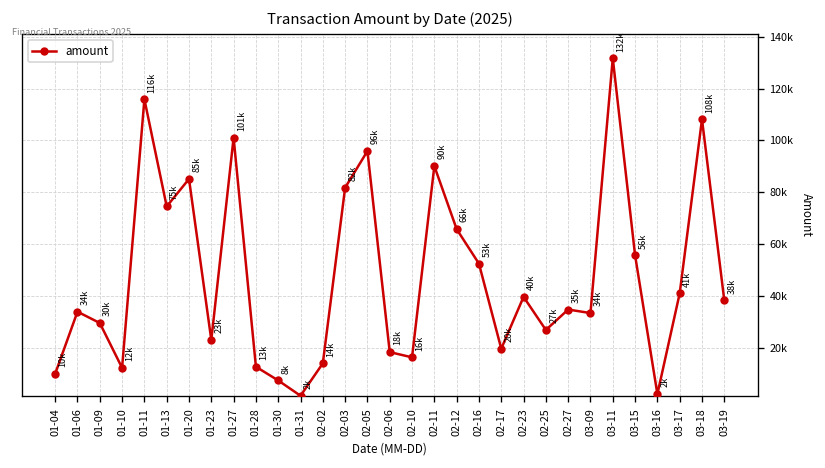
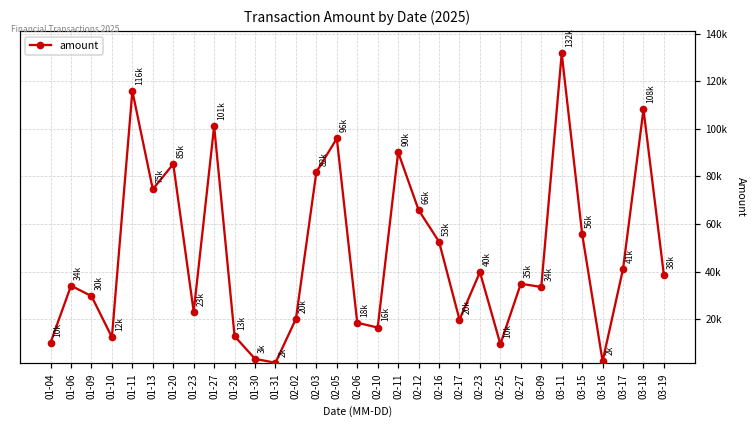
01-30: 8k -> 3k
02-02: 14k -> 20k
02-25: 27k -> 10k
